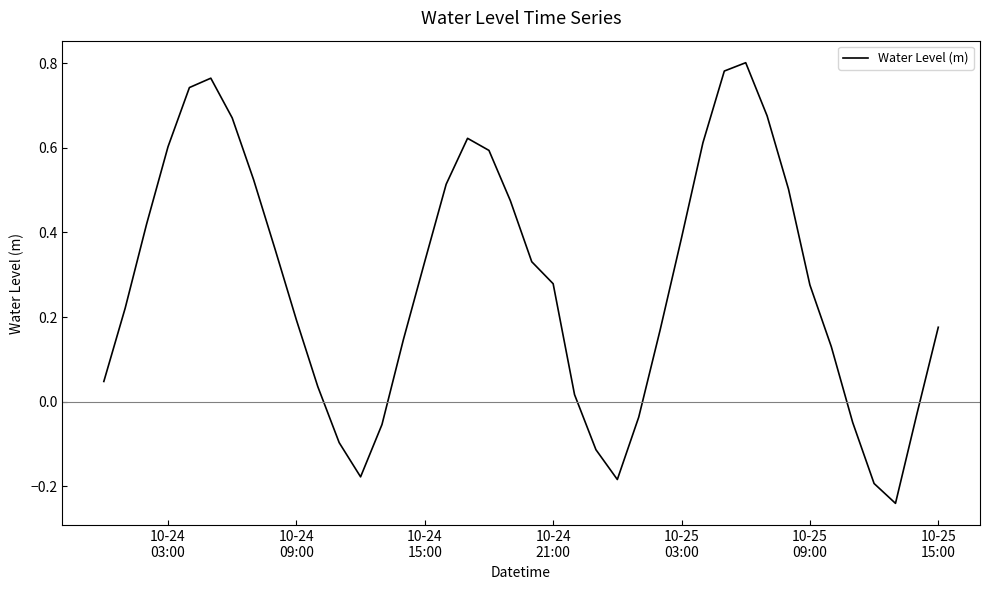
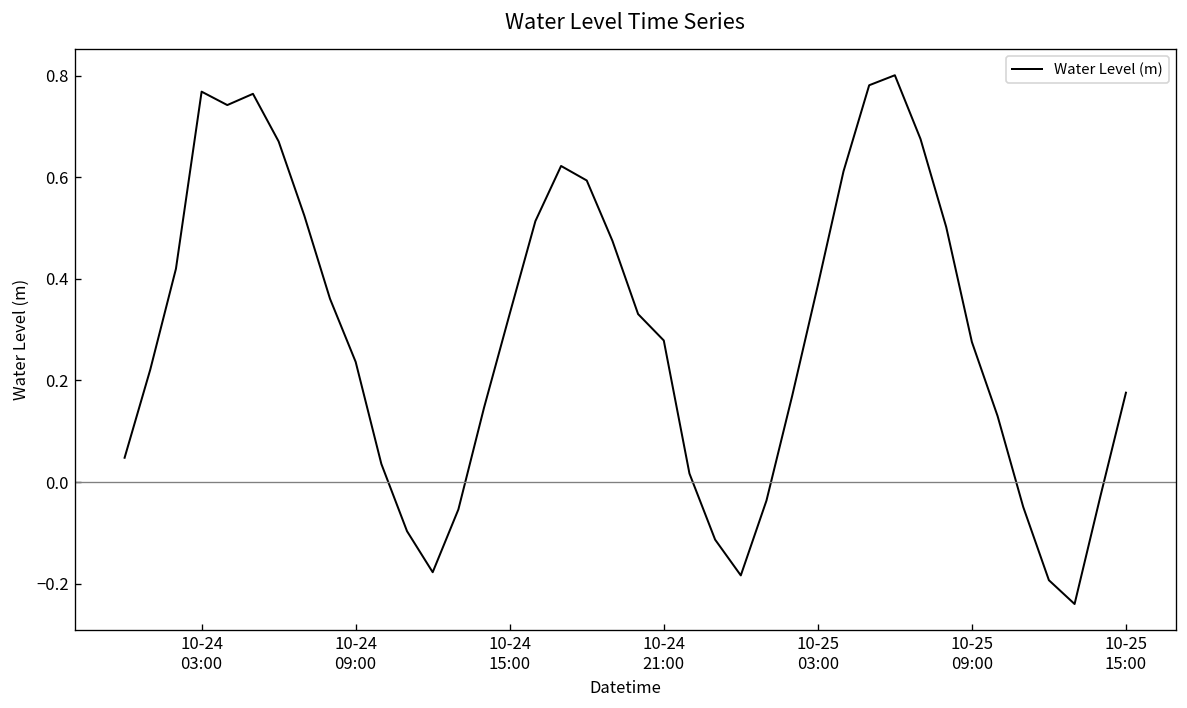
10-24 03:00: 0.60 -> 0.77
10-24 09:00: 0.19 -> 0.24
